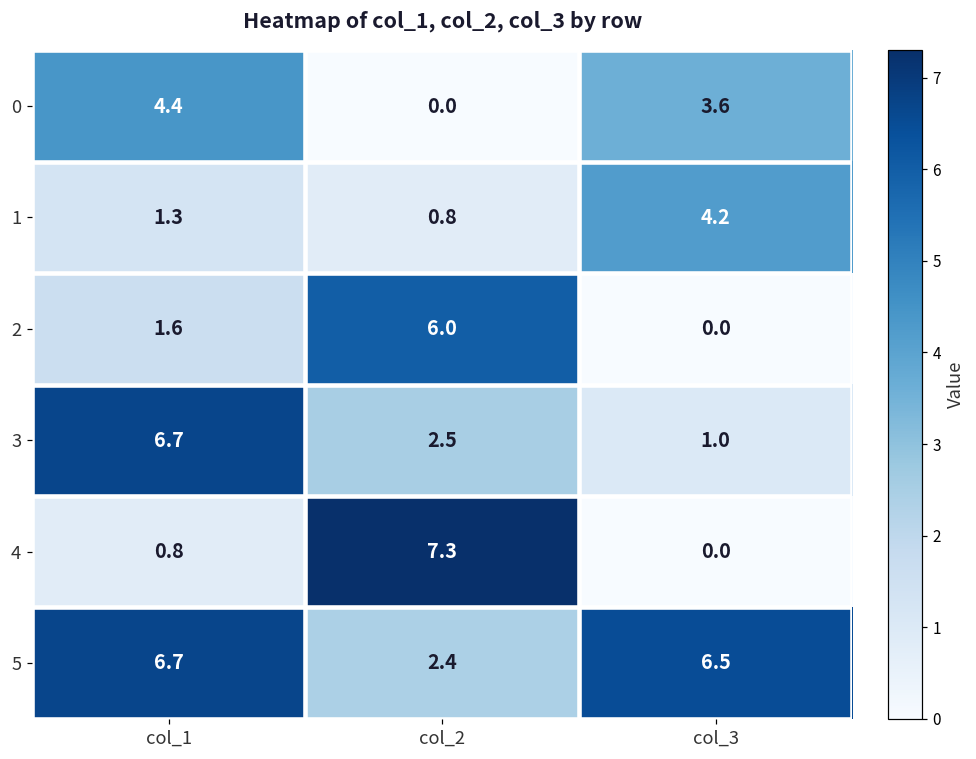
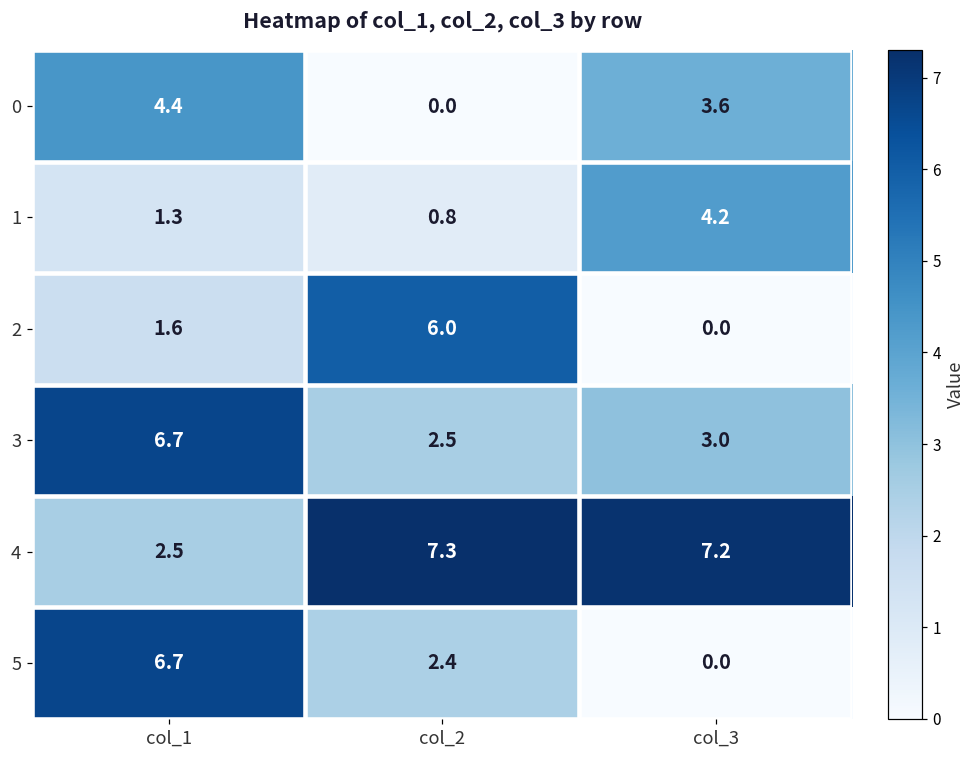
3, col_3: 1.0 -> 3.0
4, col_1: 0.8 -> 2.5
4, col_3: 0.0 -> 7.2
5, col_3: 6.5 -> 0.0
